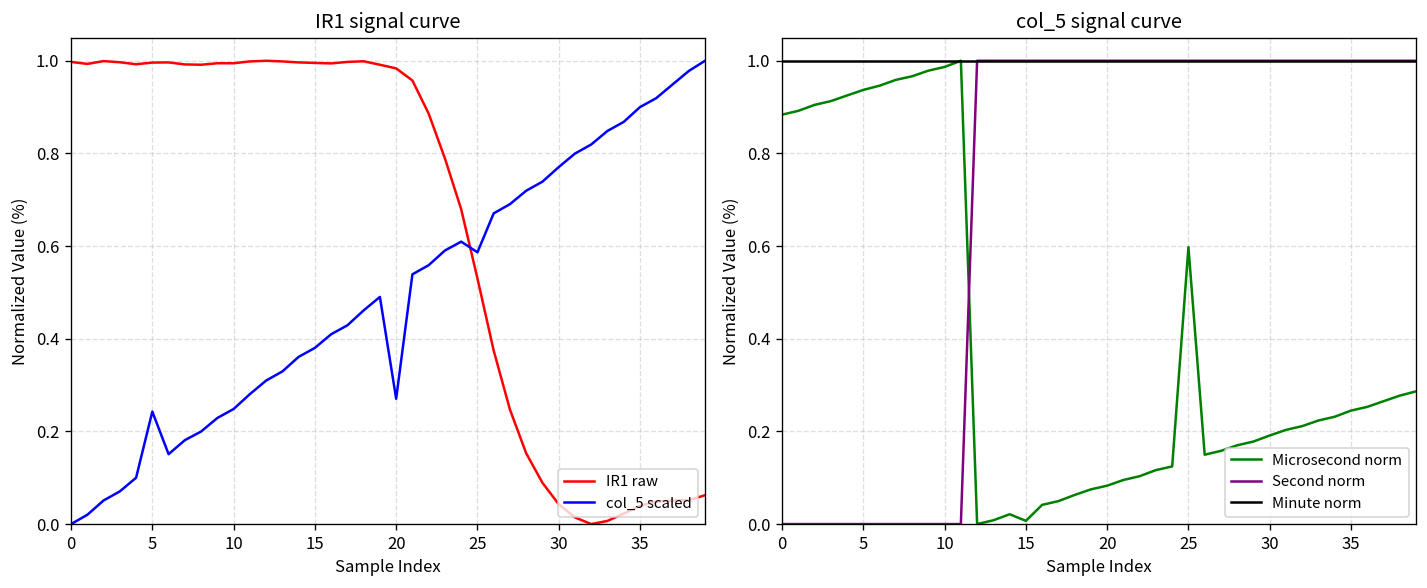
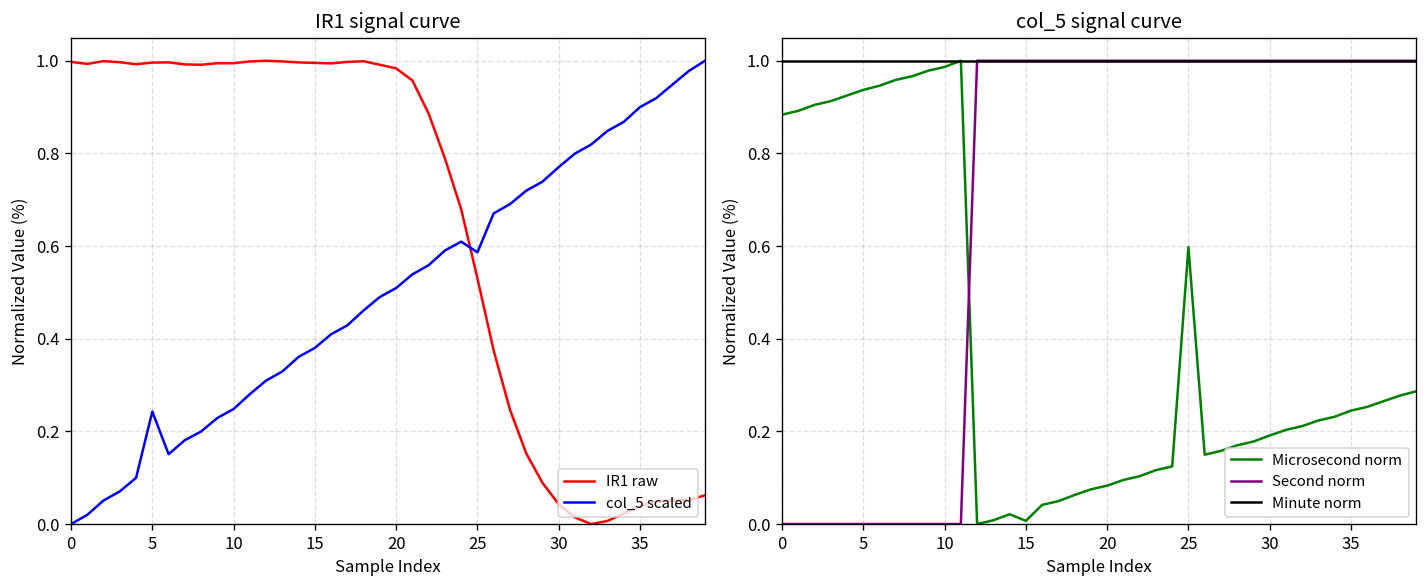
IR1 signal curve, col_5 scaled, 20: 0.27 -> 0.51
